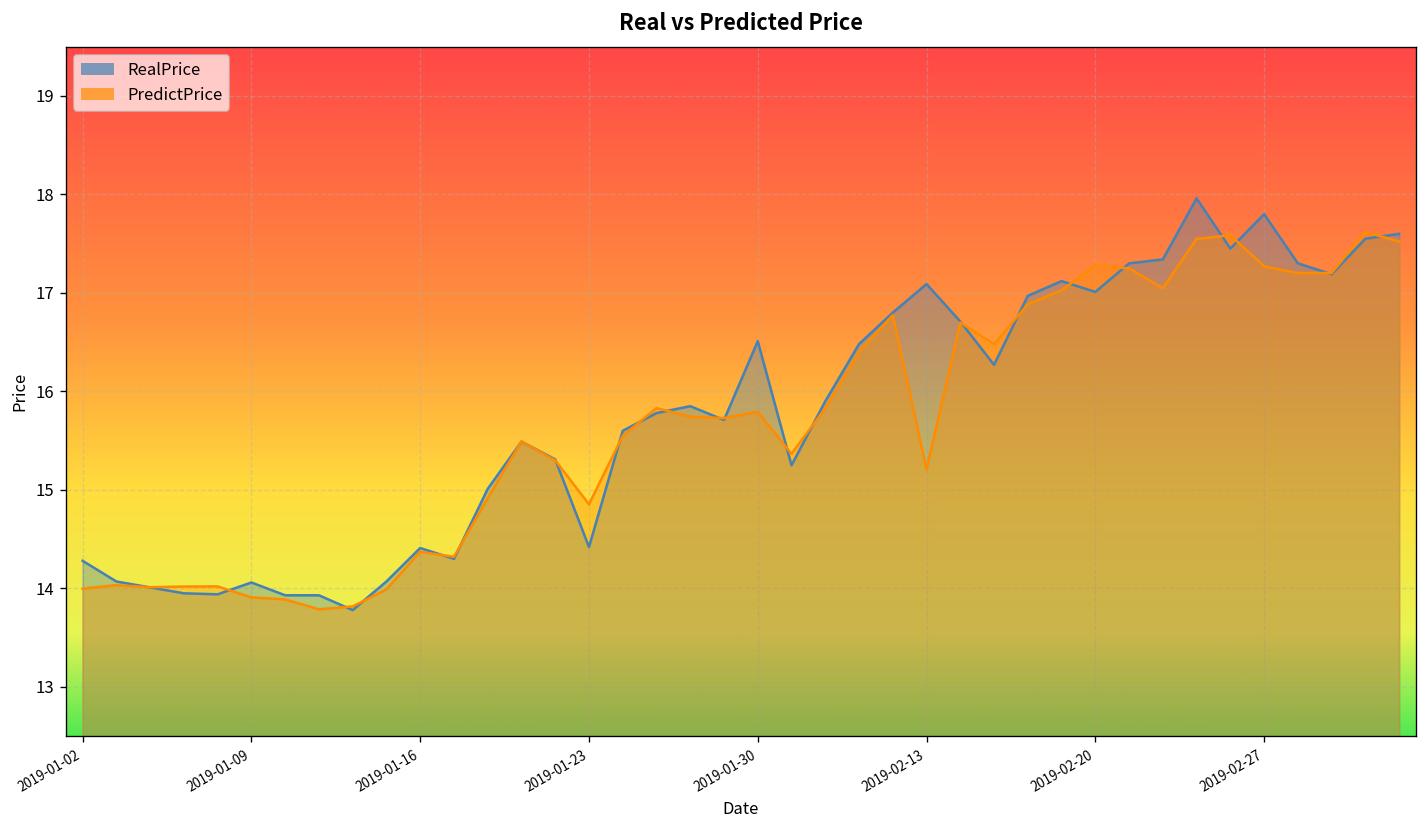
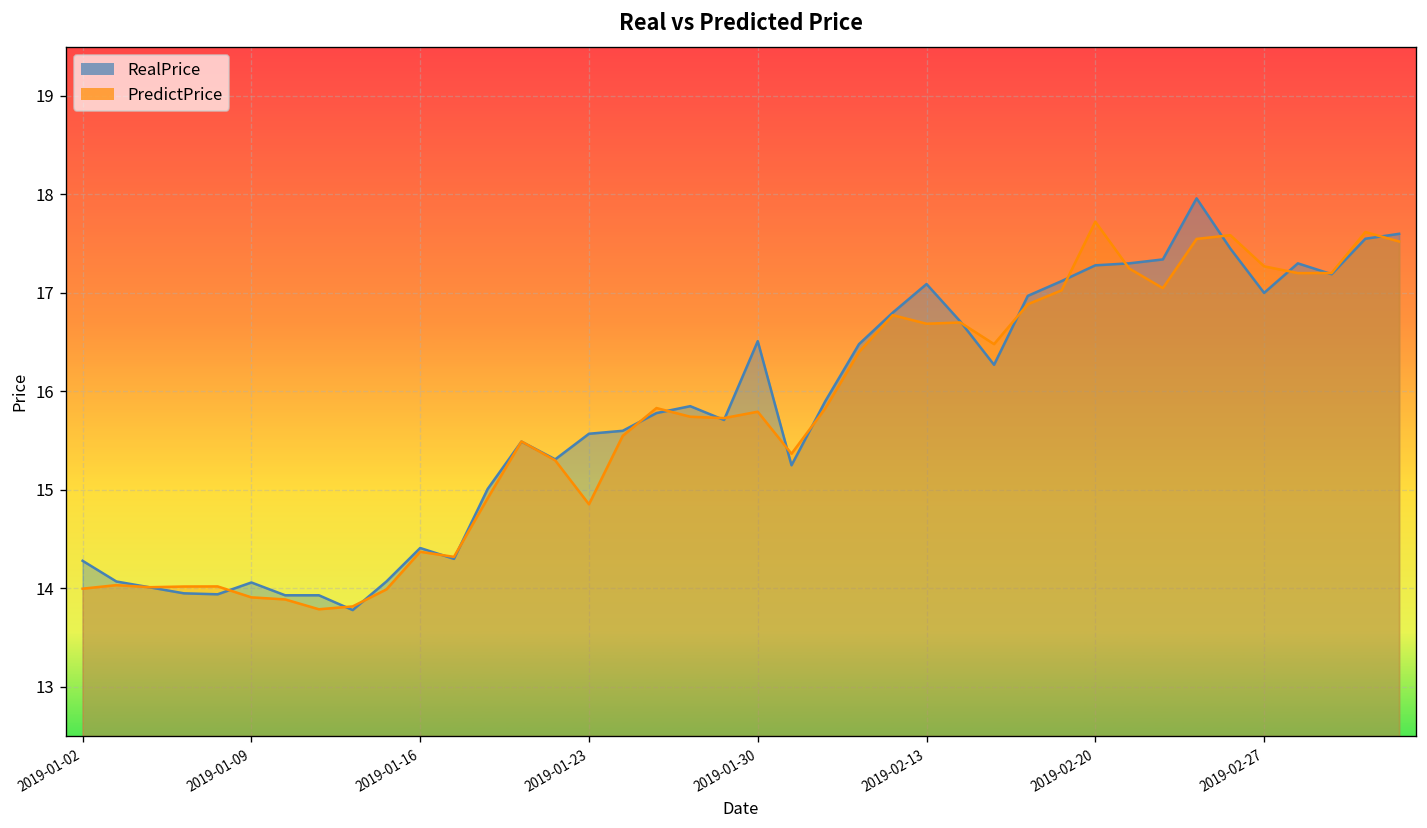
RealPrice, 2019-01-23: 14.4 -> 15.6
PredictPrice, 2019-02-13: 15.2 -> 16.7
RealPrice, 2019-02-20: 17.0 -> 17.3
PredictPrice, 2019-02-20: 17.3 -> 17.7
RealPrice, 2019-02-27: 17.8 -> 17.0
